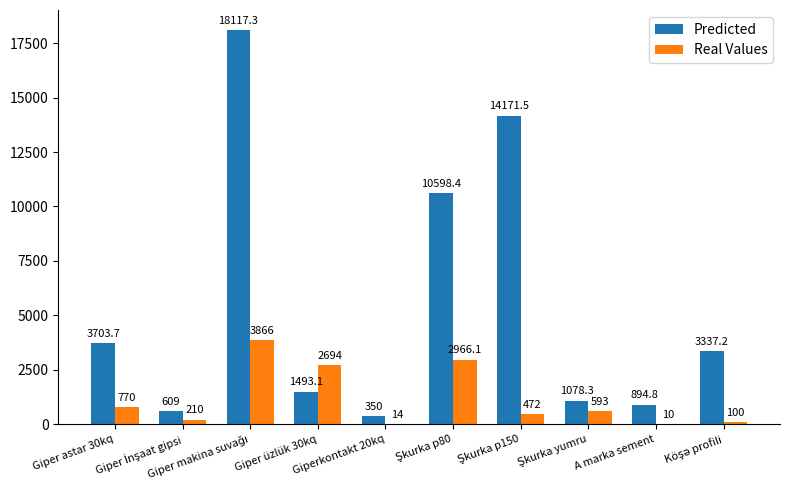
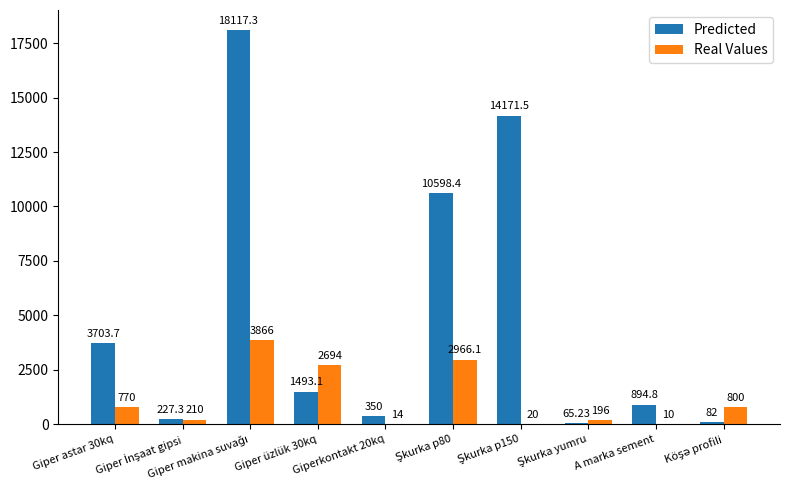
Predicted, Giper İnşaat gipsi: 609 -> 227.3
Real Values, Şkurka p150: 472 -> 20
Predicted, Şkurka yumru: 1078.3 -> 65.23
Real Values, Şkurka yumru: 593 -> 196
Predicted, Köşə profili: 3337.2 -> 82
Real Values, Köşə profili: 100 -> 800
